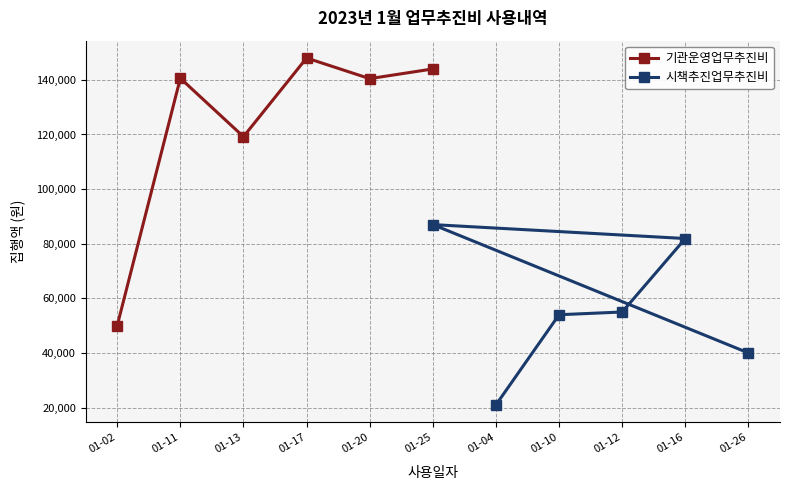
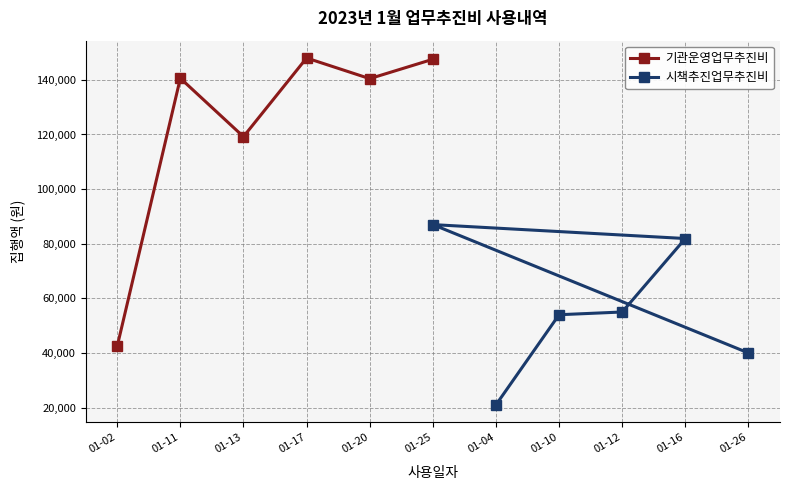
기관운영업무추진비, 01-02: 50,000 -> 42,000
기관운영업무추진비, 01-25: 144,000 -> 148,000
